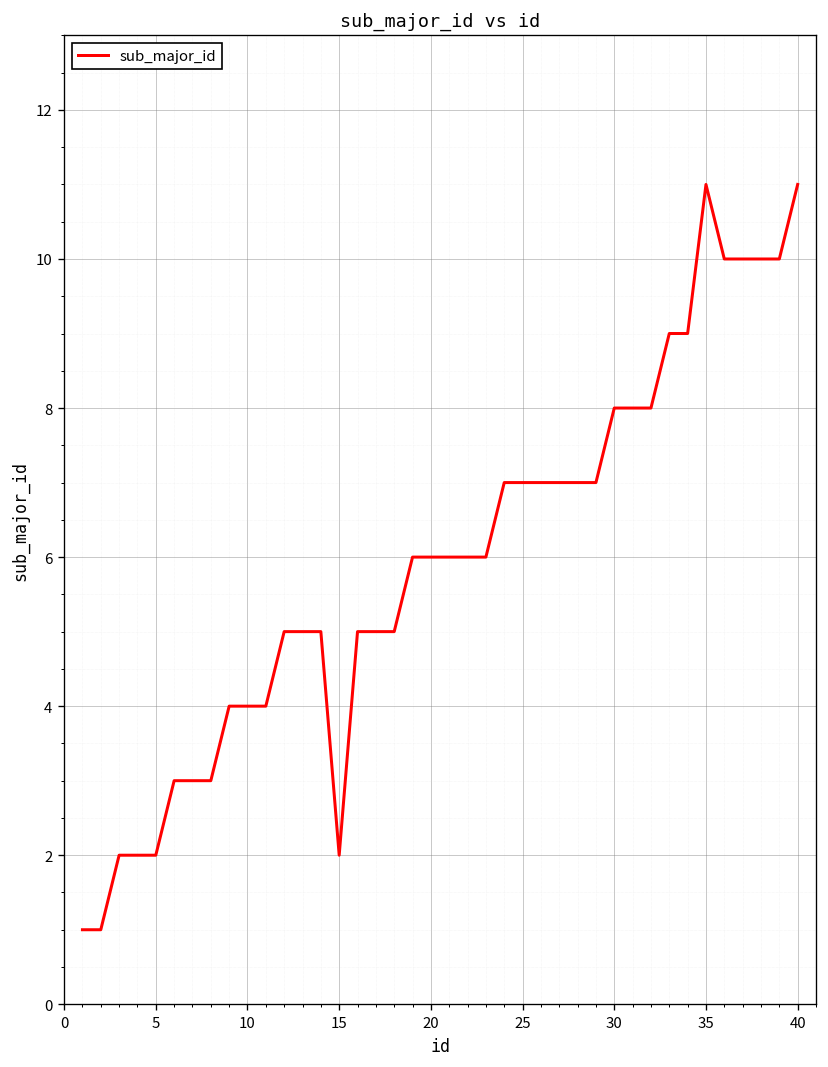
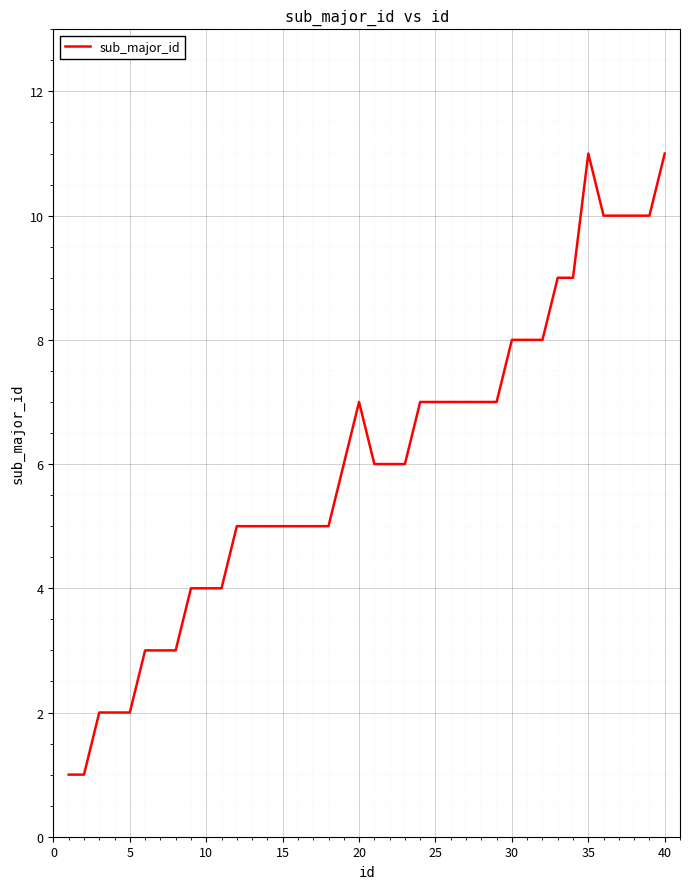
15: 2 -> 5
20: 6 -> 7
